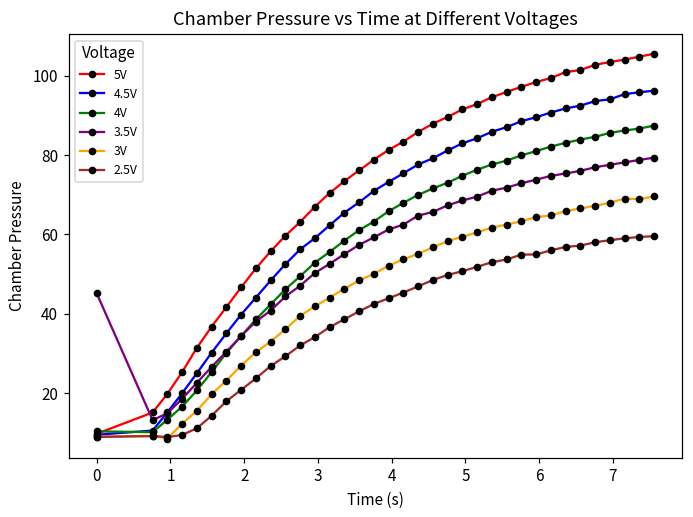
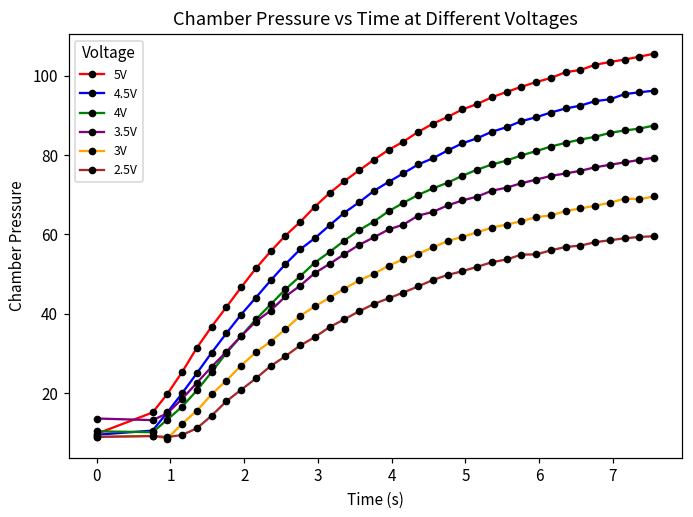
3.5V, 0: 45 -> 14
